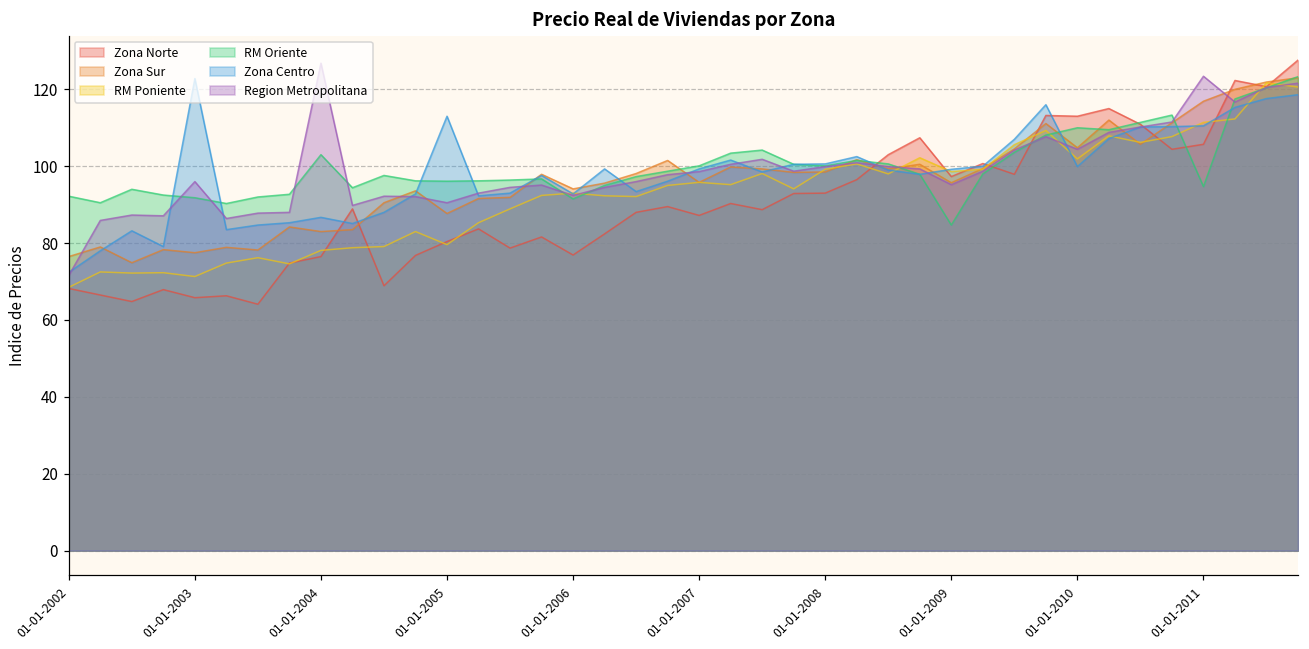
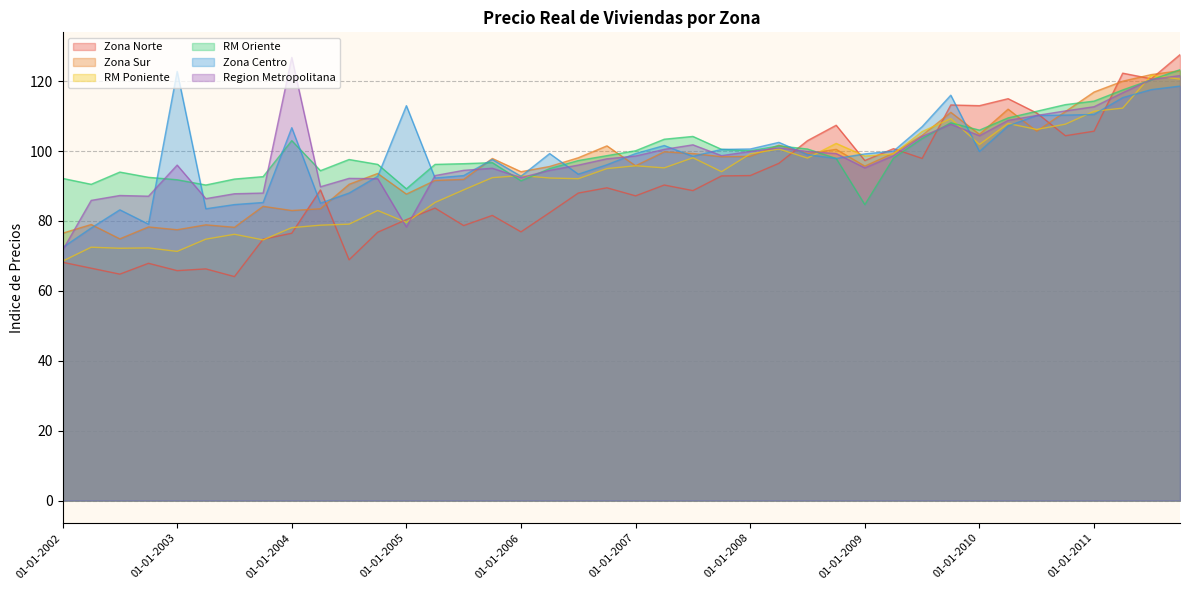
Zona Centro, 01-01-2004: 87 -> 107
RM Oriente, 01-01-2005: 96 -> 89
Region Metropolitana, 01-01-2005: 91 -> 78
RM Oriente, 01-01-2010: 110 -> 106
RM Oriente, 01-01-2011: 95 -> 114
Region Metropolitana, 01-01-2011: 123 -> 113
